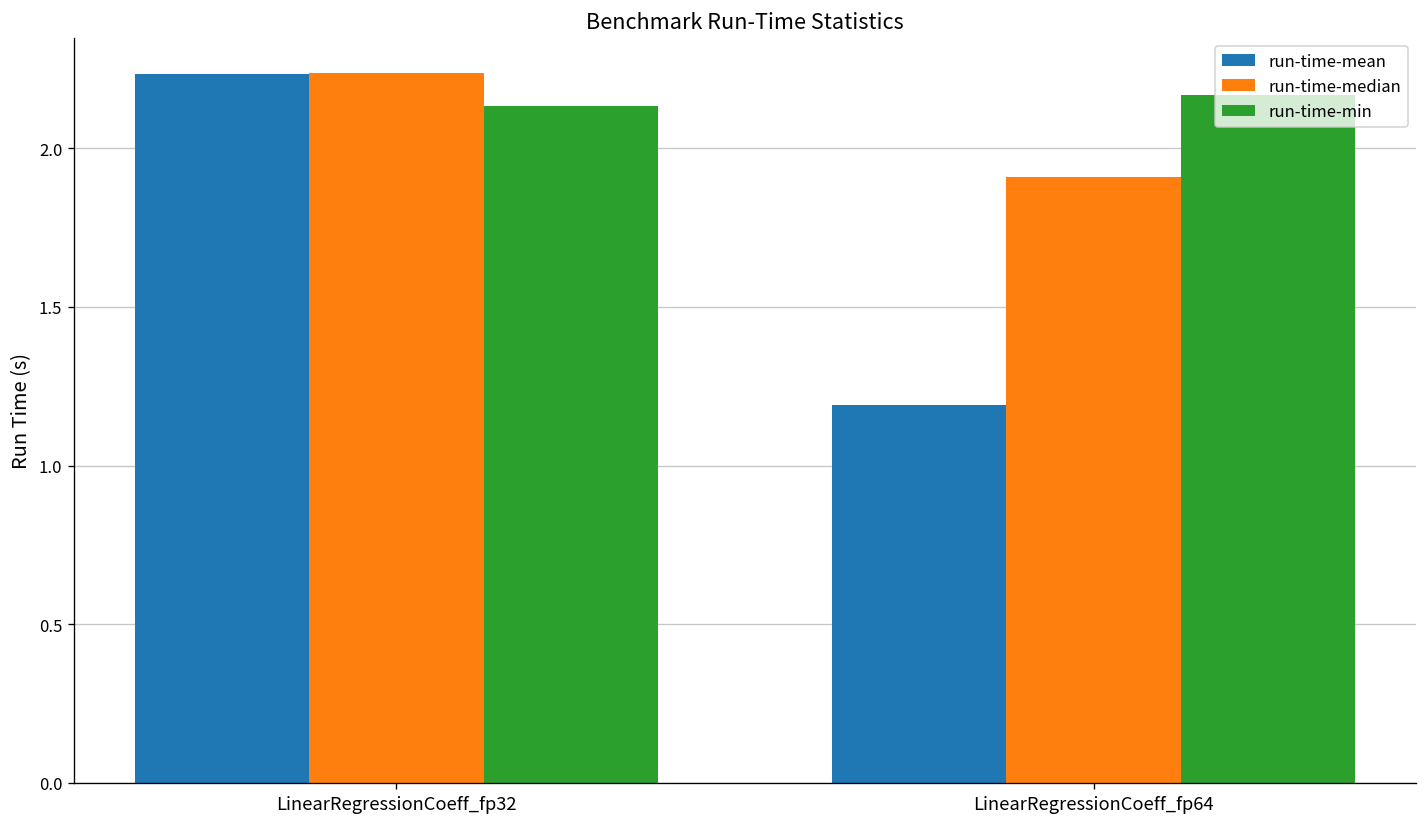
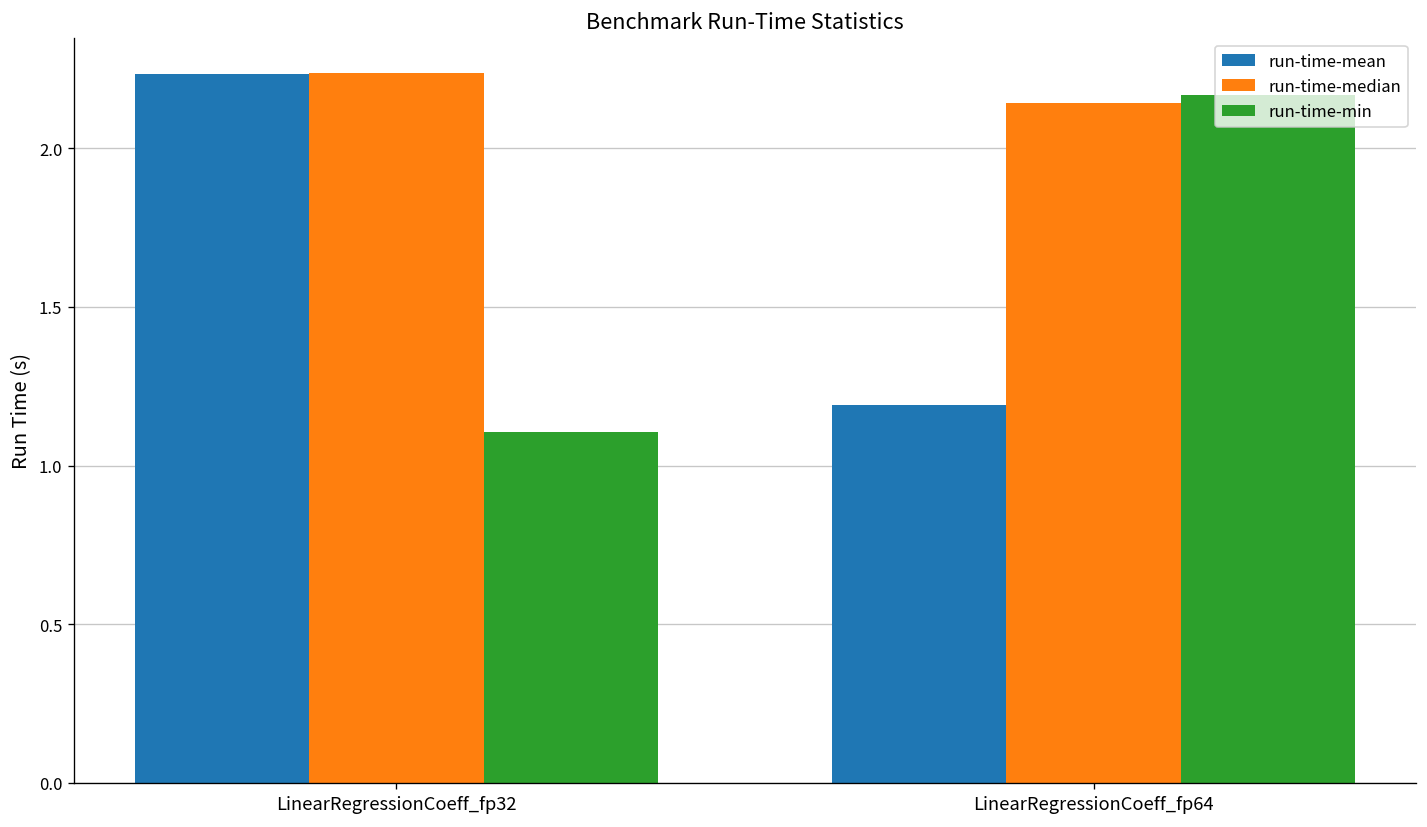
run-time-min, LinearRegressionCoeff_fp32: 2.13 -> 1.10
run-time-median, LinearRegressionCoeff_fp64: 1.91 -> 2.14
